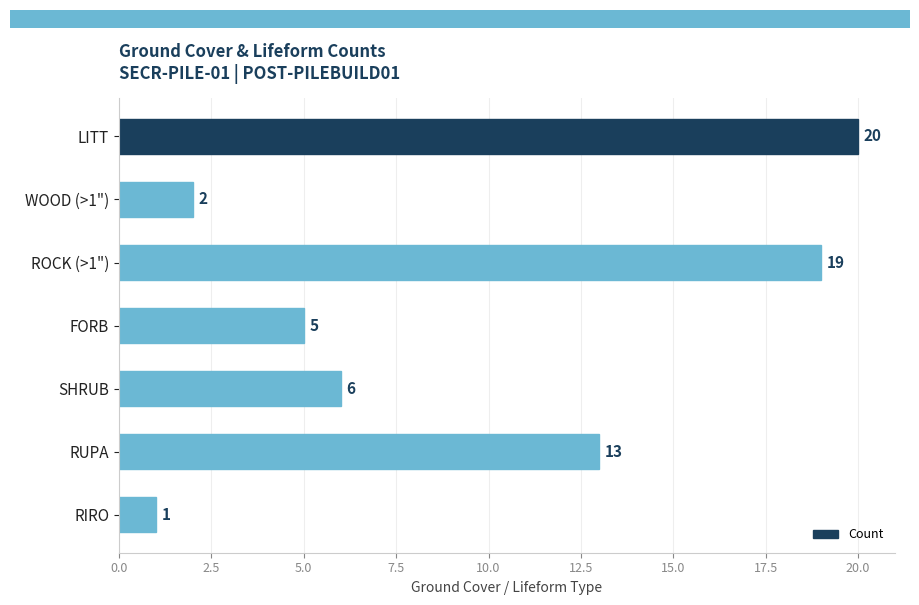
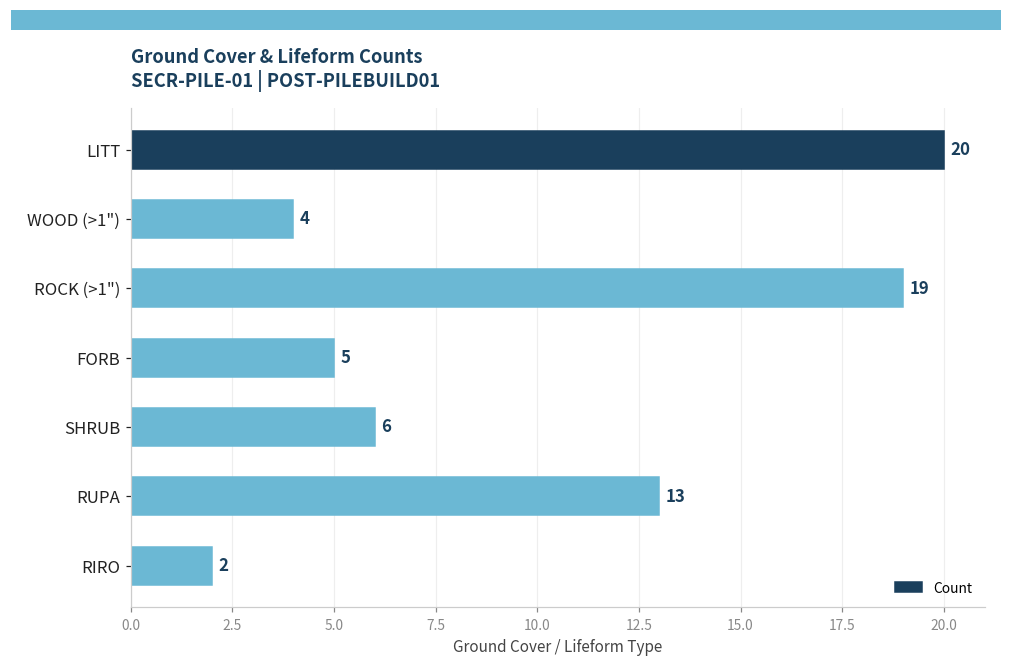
WOOD (>1"): 2 -> 4
RIRO: 1 -> 2
